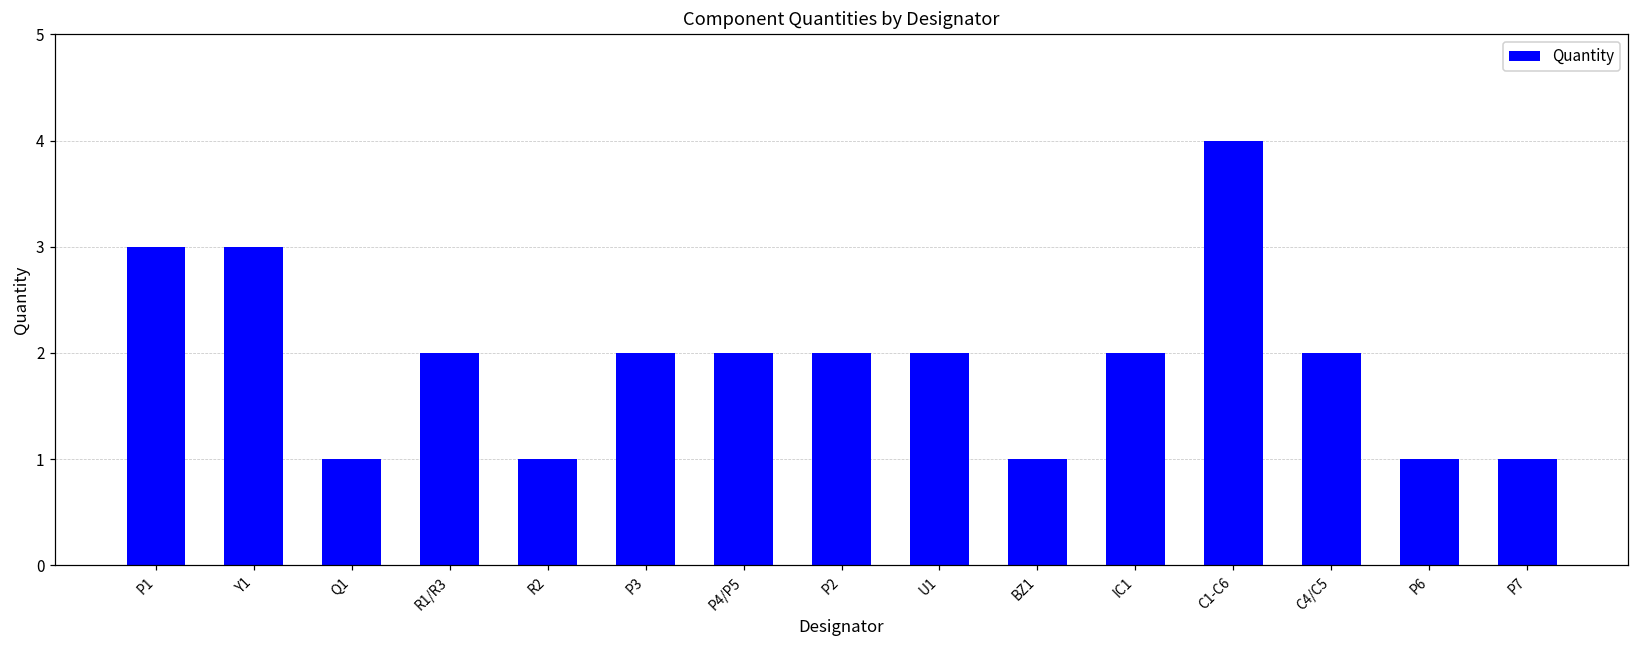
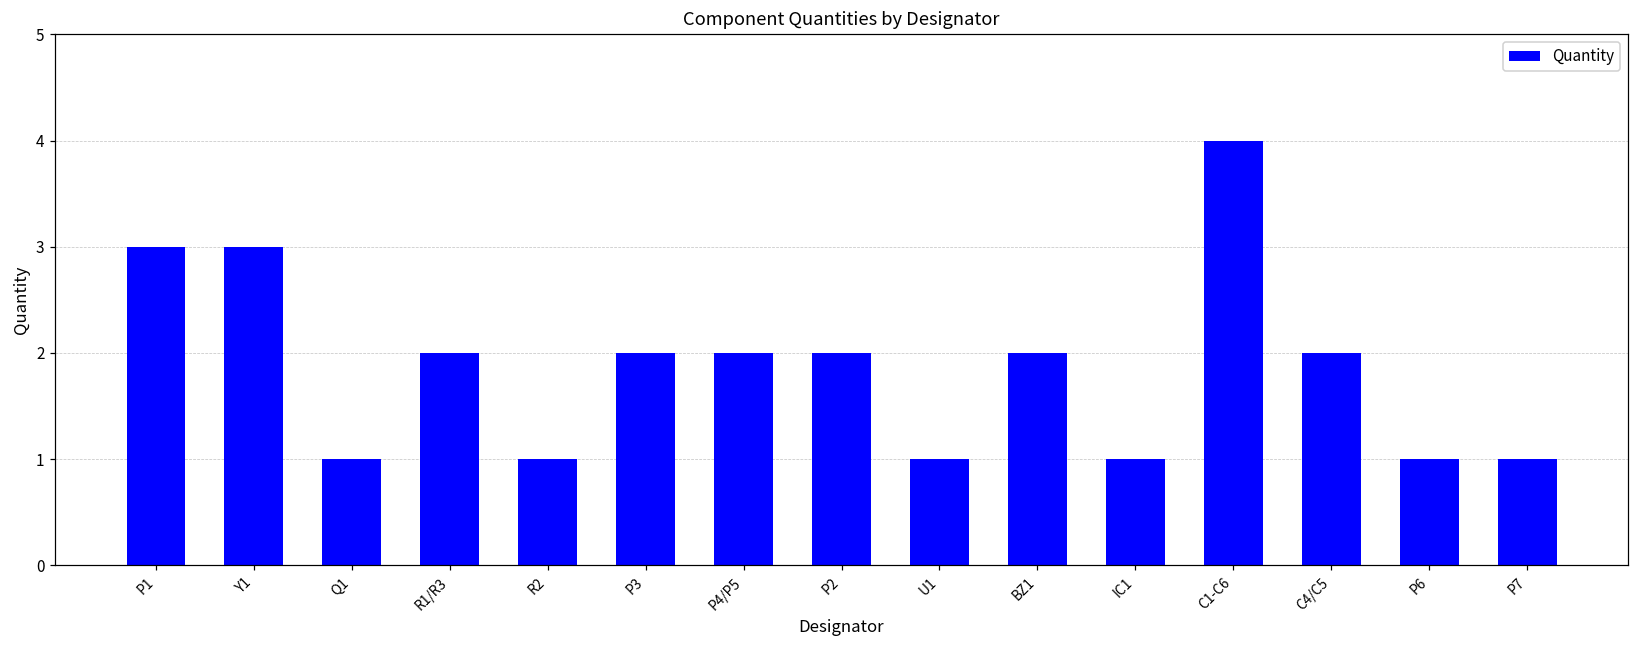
U1: 2 -> 1
BZ1: 1 -> 2
IC1: 2 -> 1
